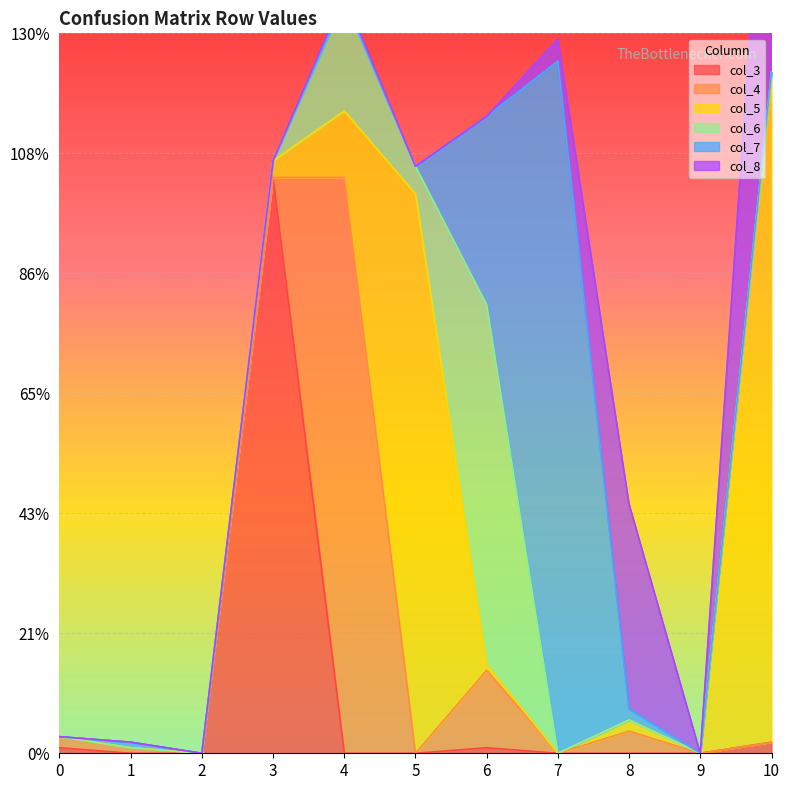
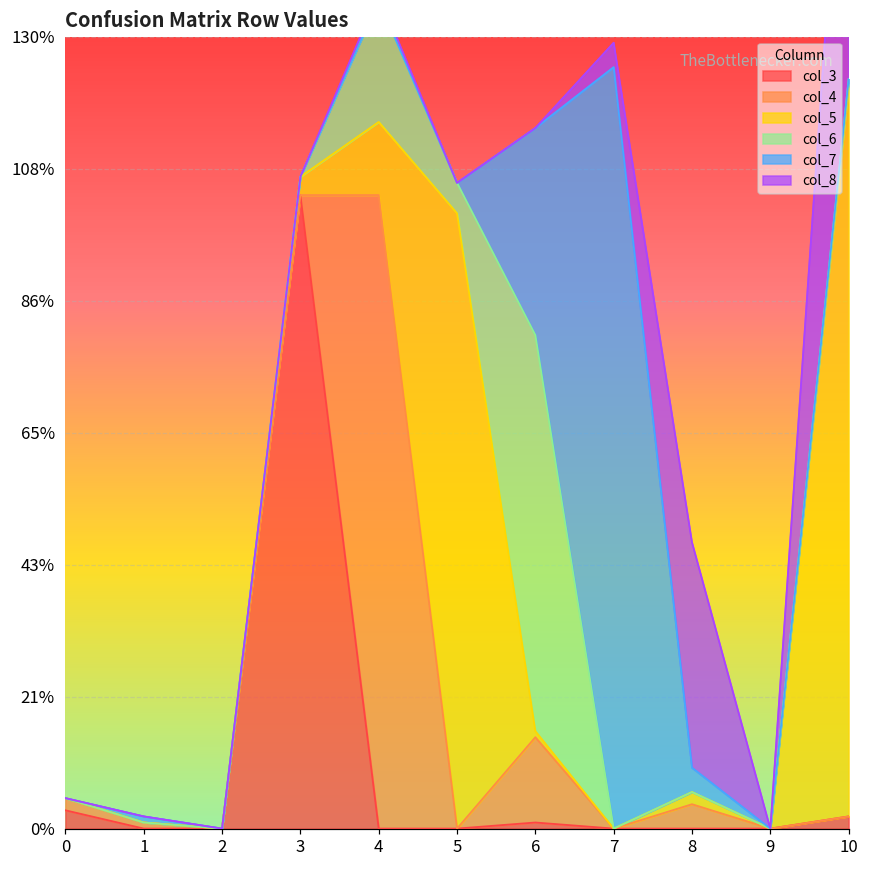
col_3, 0: 1% -> 3%
col_7, 8: 2% -> 4%
